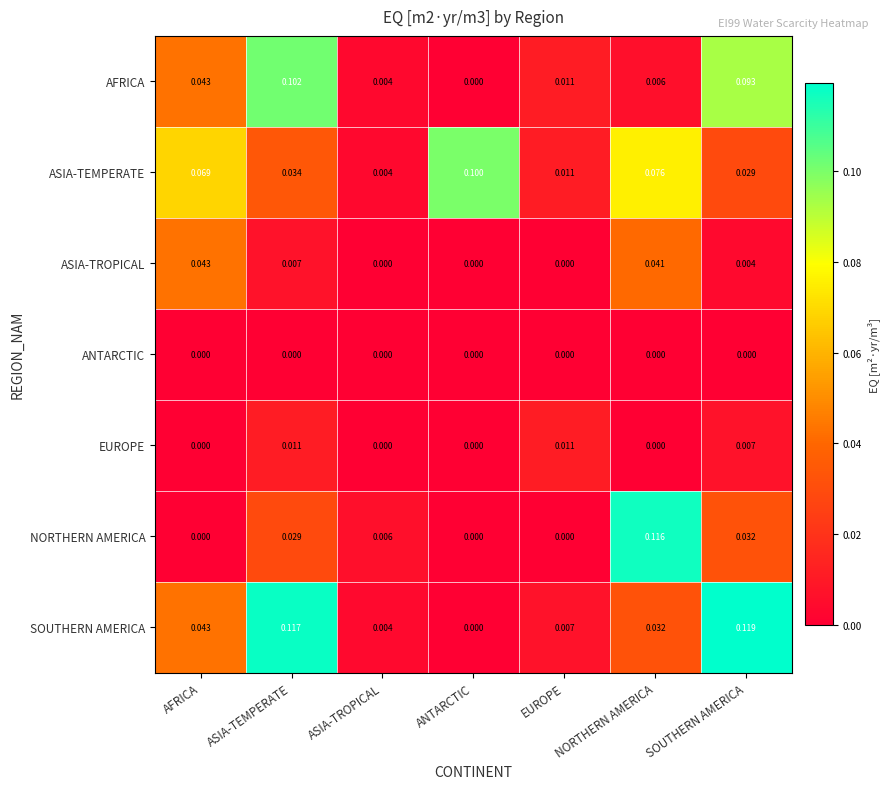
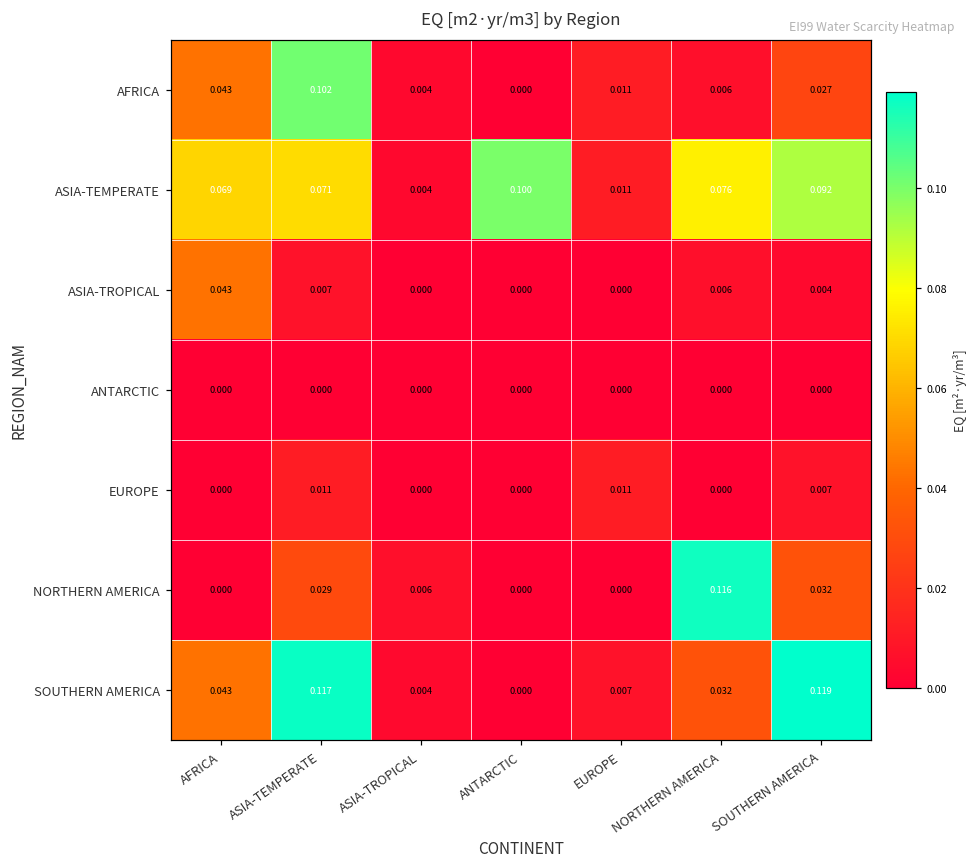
AFRICA, SOUTHERN AMERICA: 0.093 -> 0.027
ASIA-TEMPERATE, ASIA-TEMPERATE: 0.034 -> 0.071
ASIA-TEMPERATE, SOUTHERN AMERICA: 0.029 -> 0.092
ASIA-TROPICAL, NORTHERN AMERICA: 0.041 -> 0.006
